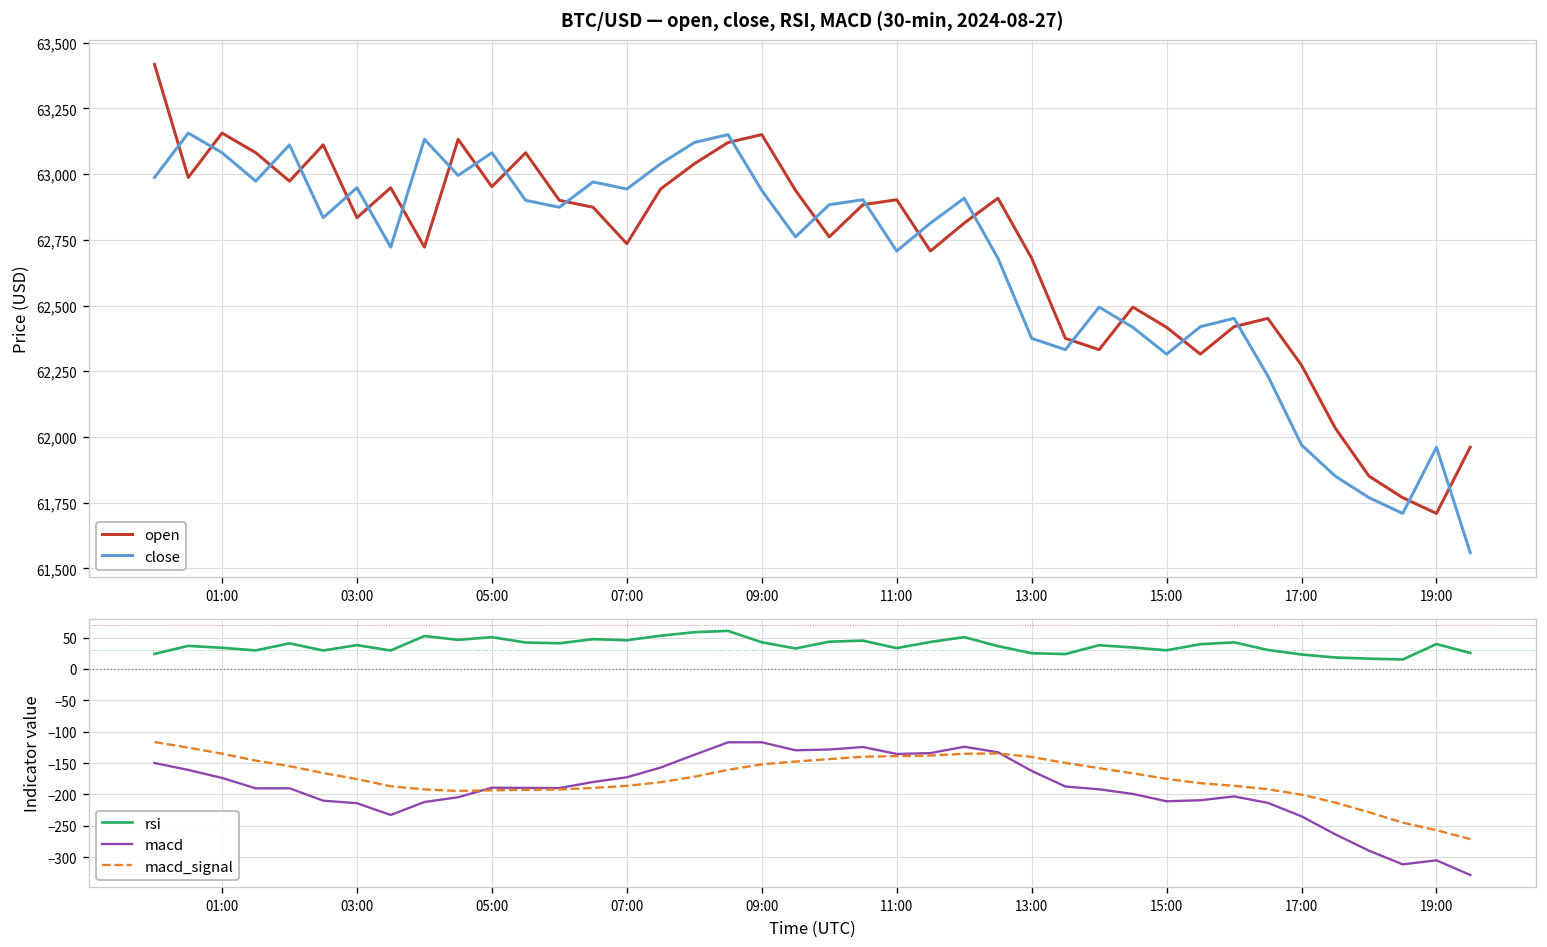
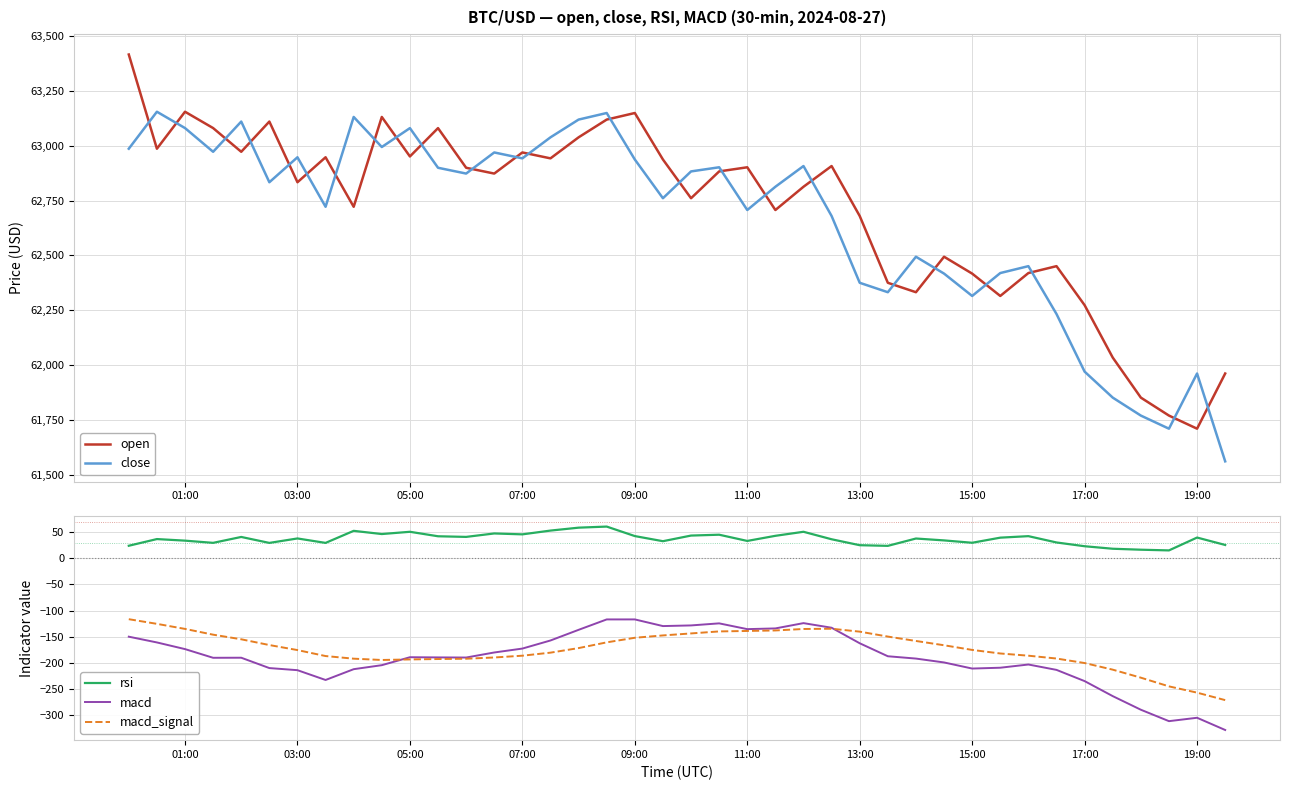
BTC/USD — open, close, RSI, MACD (30-min, 2024-08-27), open, 07:00: 62,740 -> 62,970
